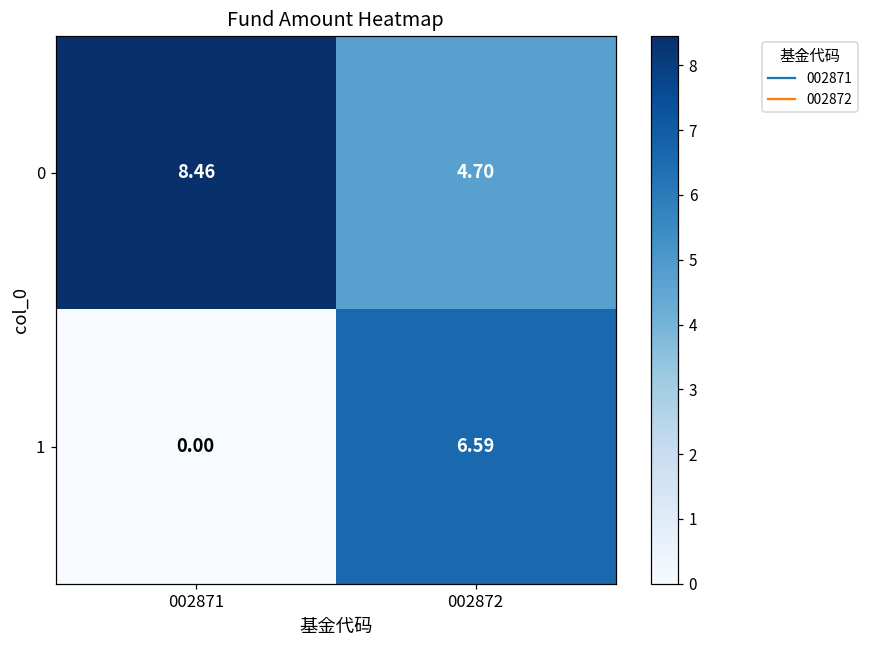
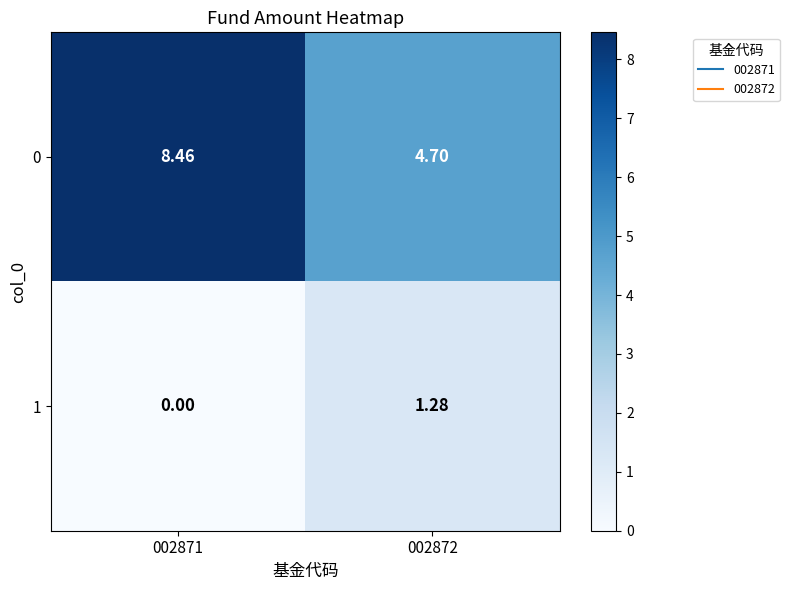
1, 002872: 6.59 -> 1.28
